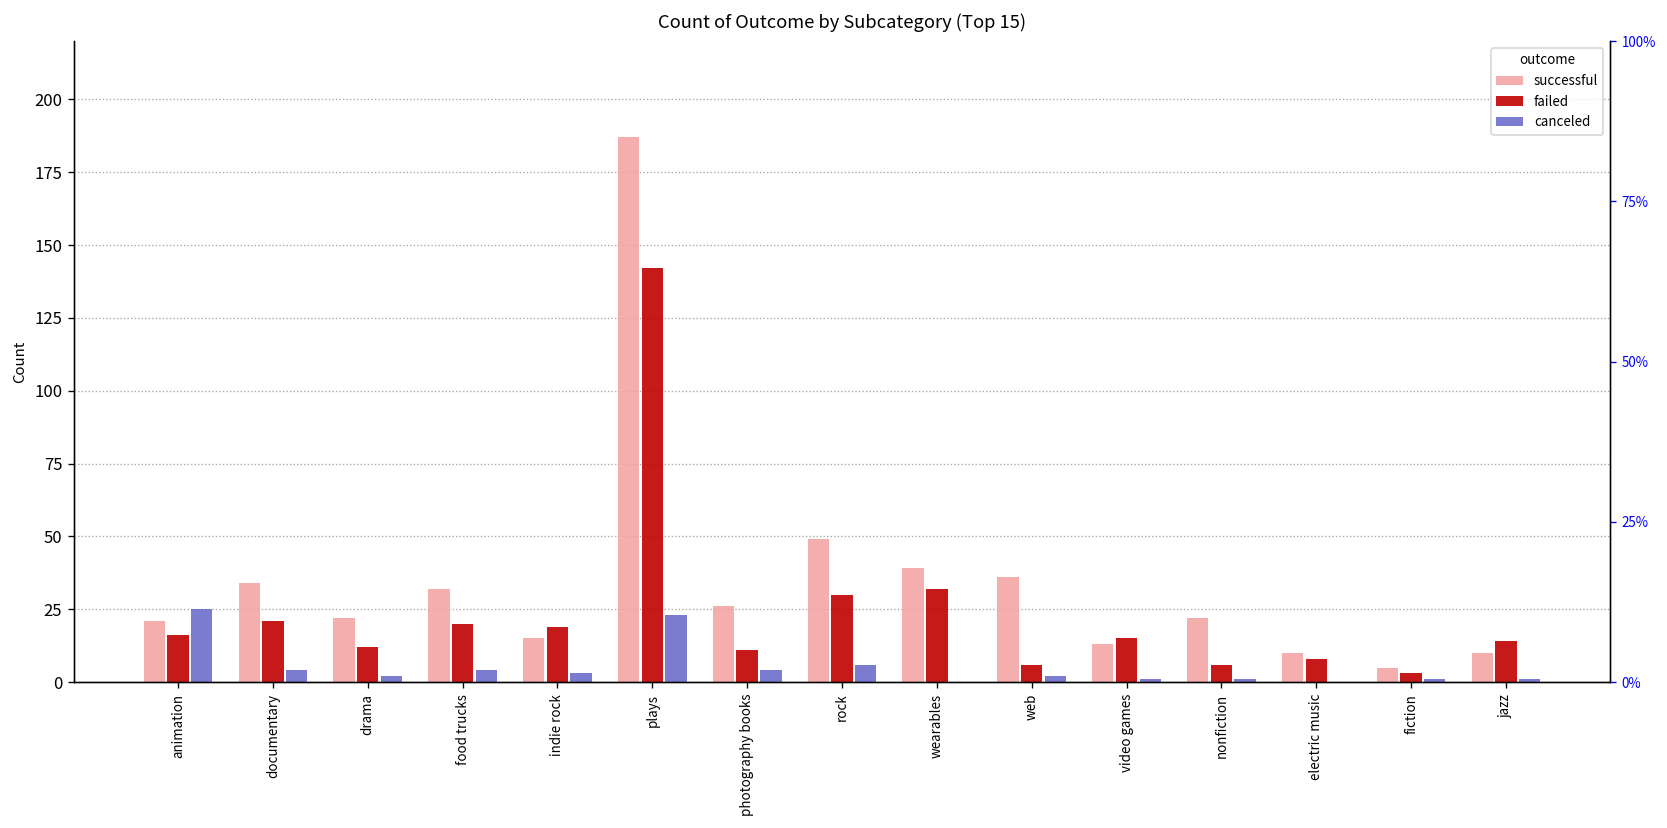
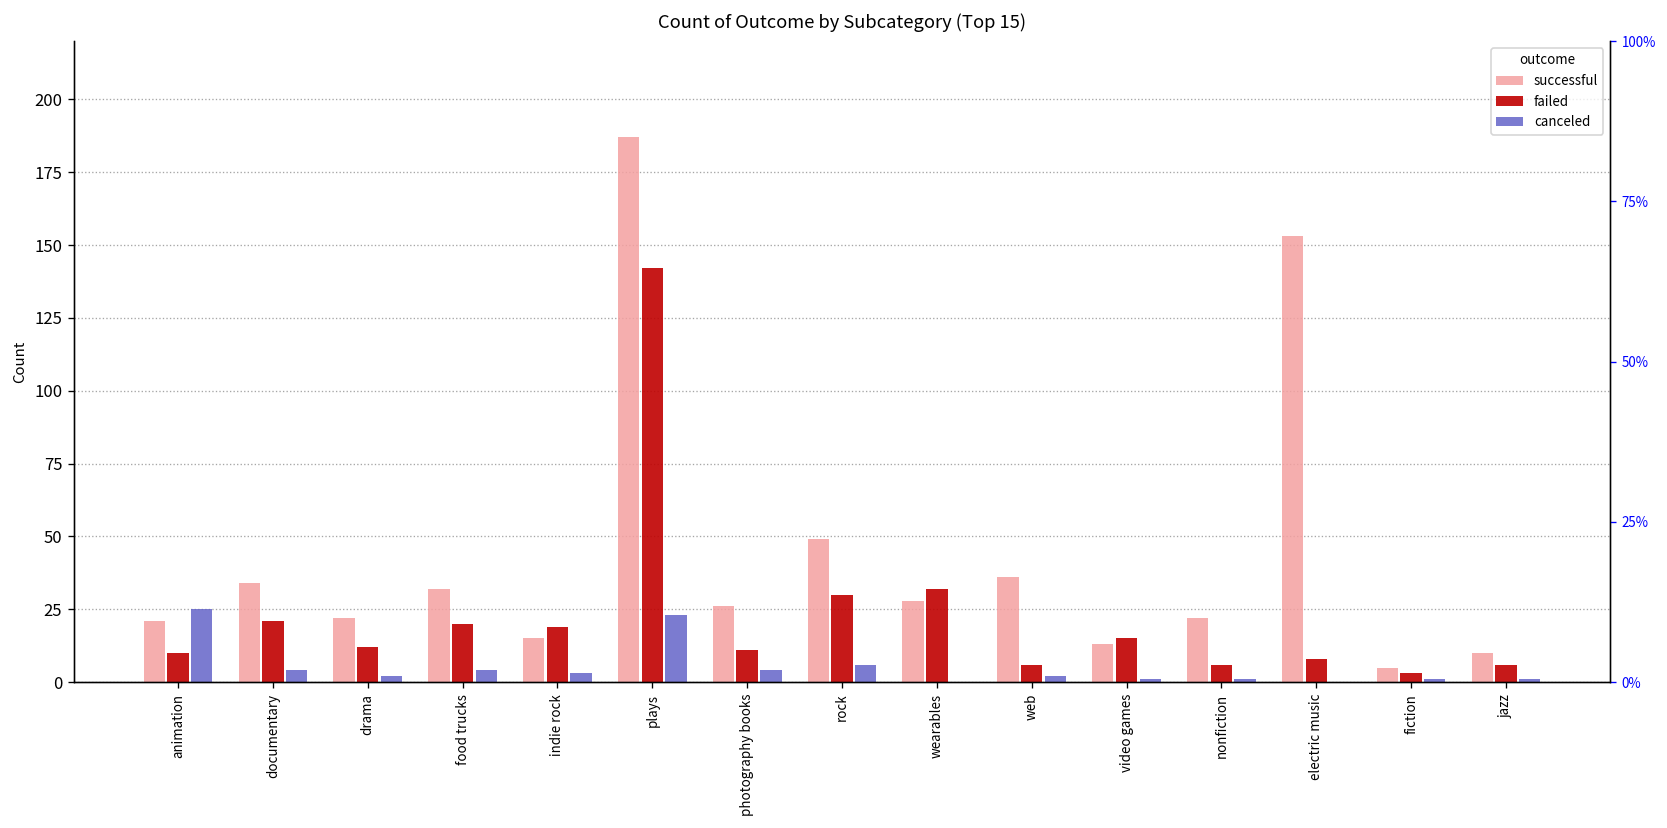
failed, animation: 16 -> 10
successful, wearables: 39 -> 28
successful, electric music: 10 -> 153
failed, jazz: 14 -> 6
